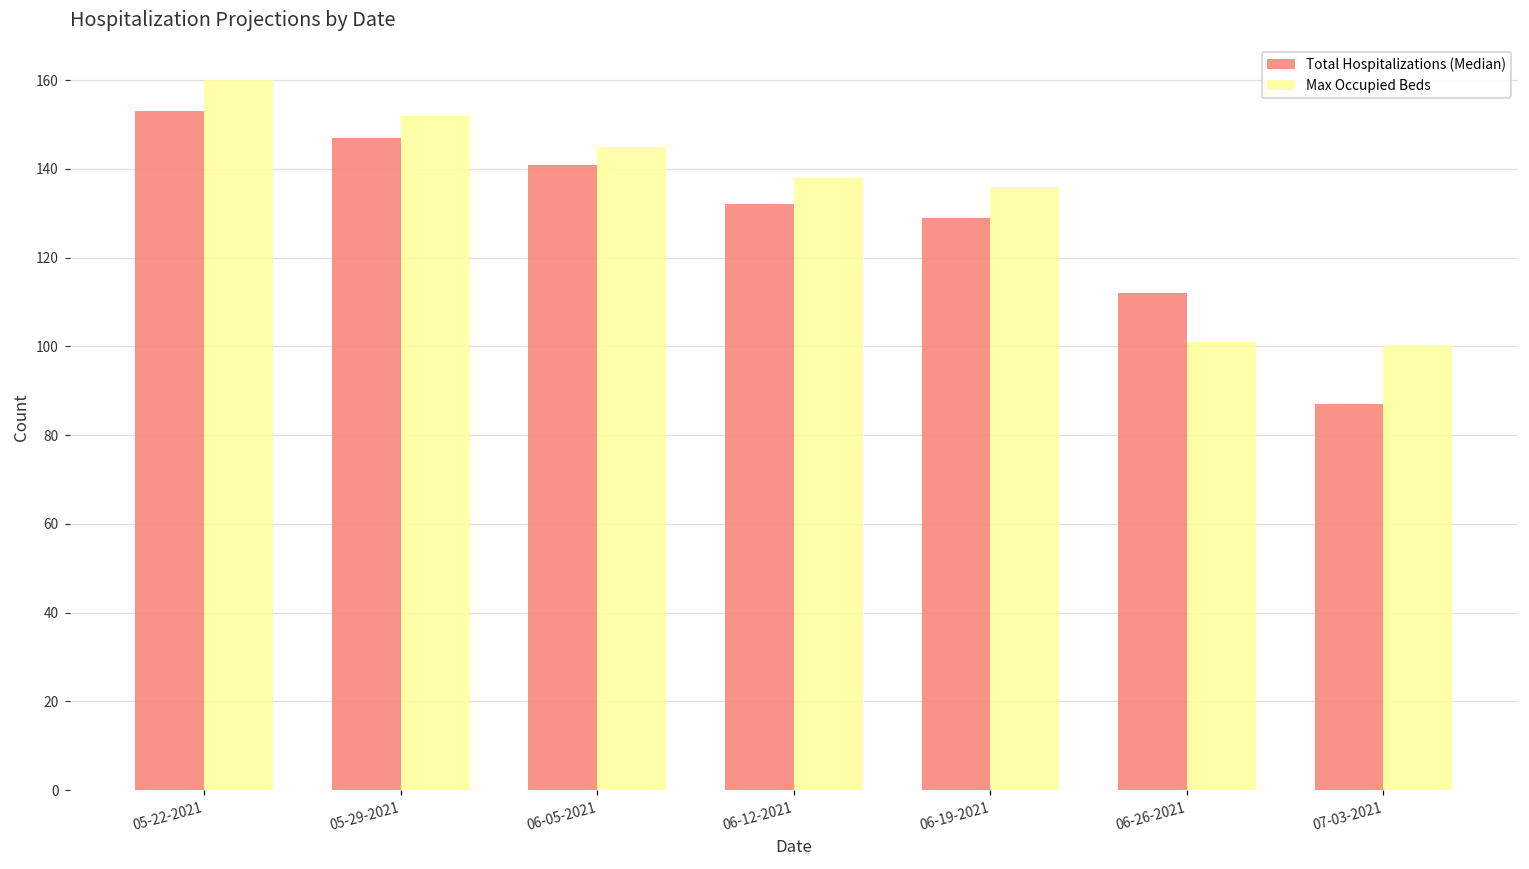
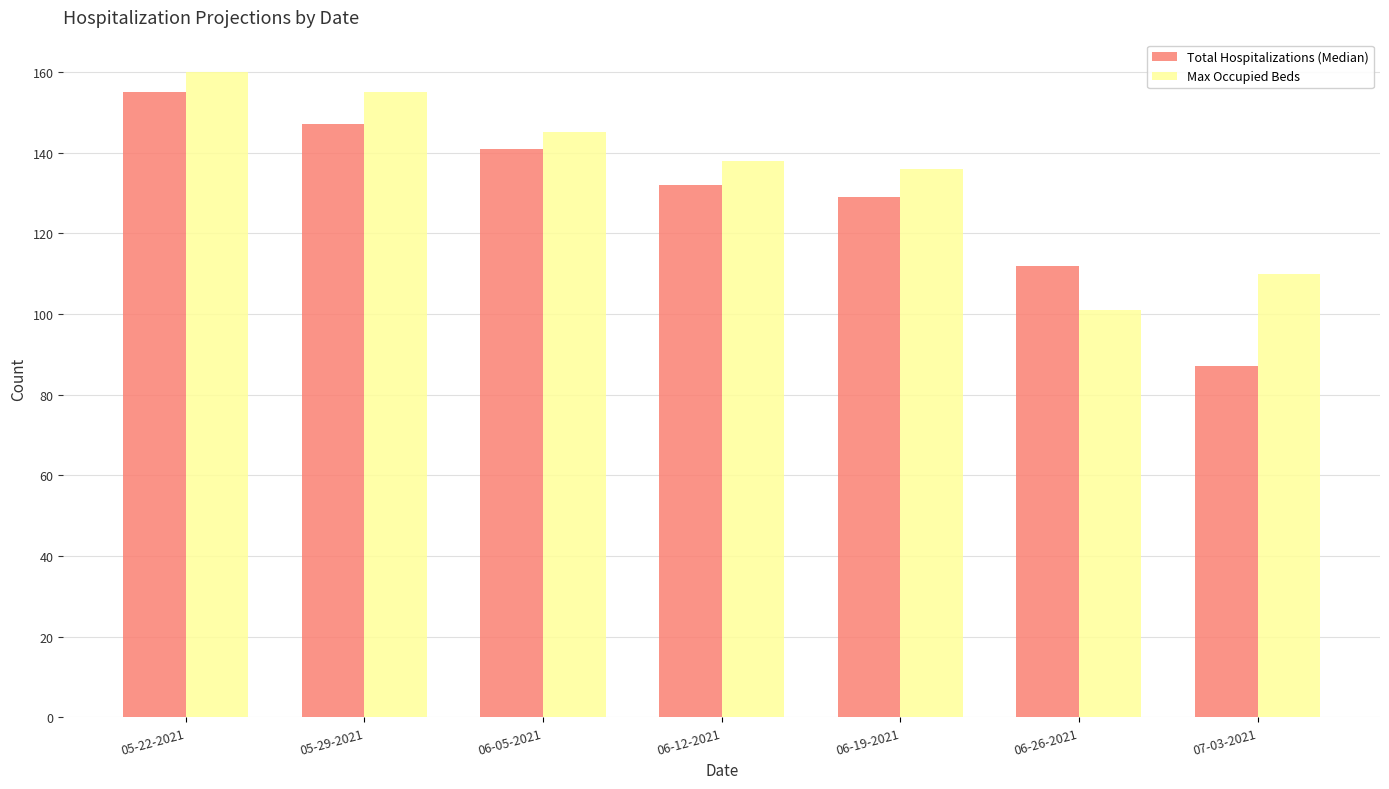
Total Hospitalizations (Median), 05-22-2021: 153 -> 155
Max Occupied Beds, 05-29-2021: 152 -> 155
Max Occupied Beds, 07-03-2021: 100 -> 110
